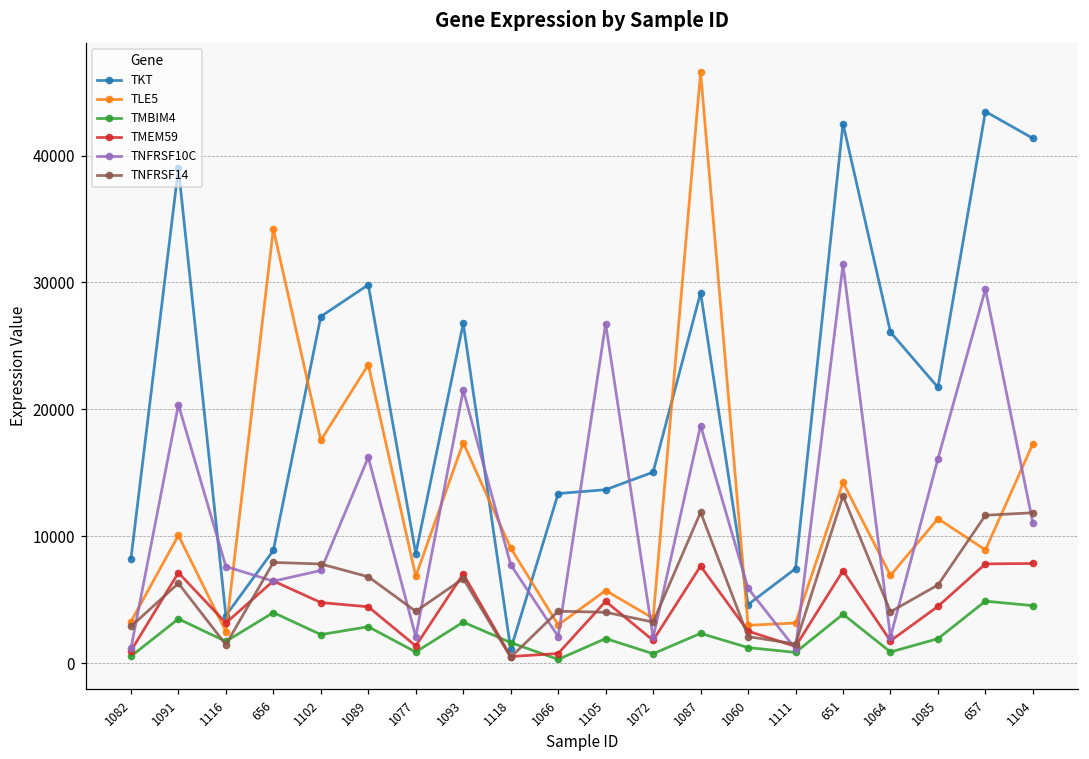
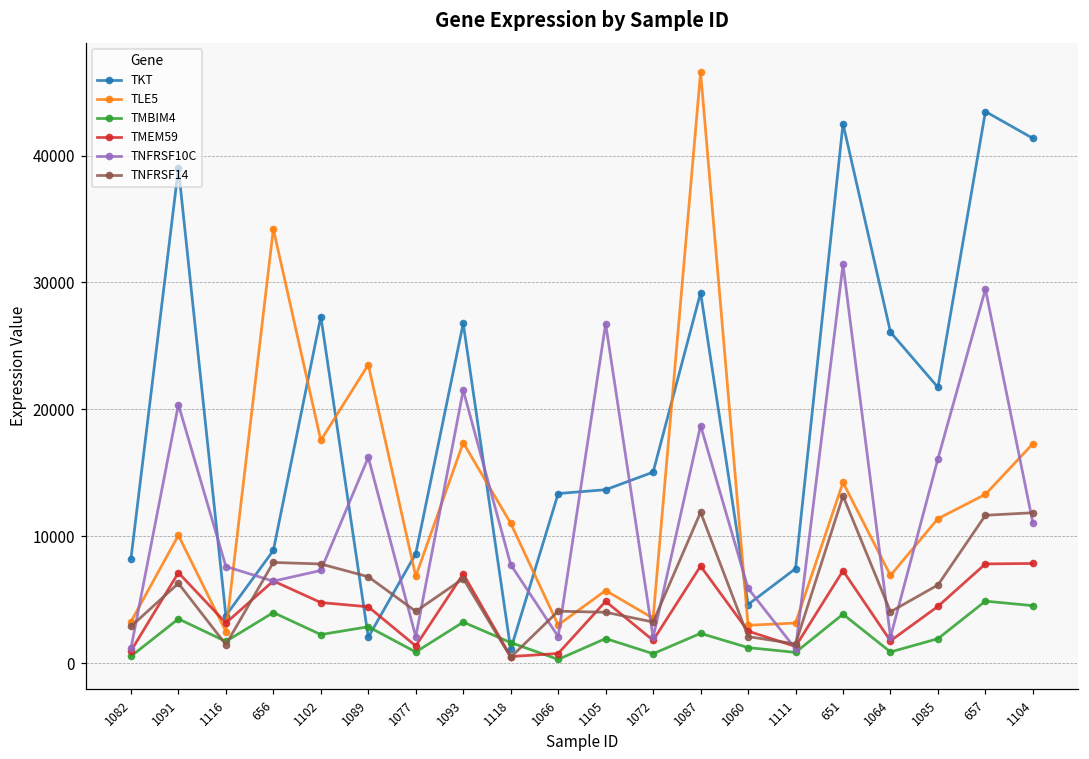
TKT, 1089: 29800 -> 2100
TLE5, 1118: 9100 -> 11000
TLE5, 657: 8900 -> 13300
